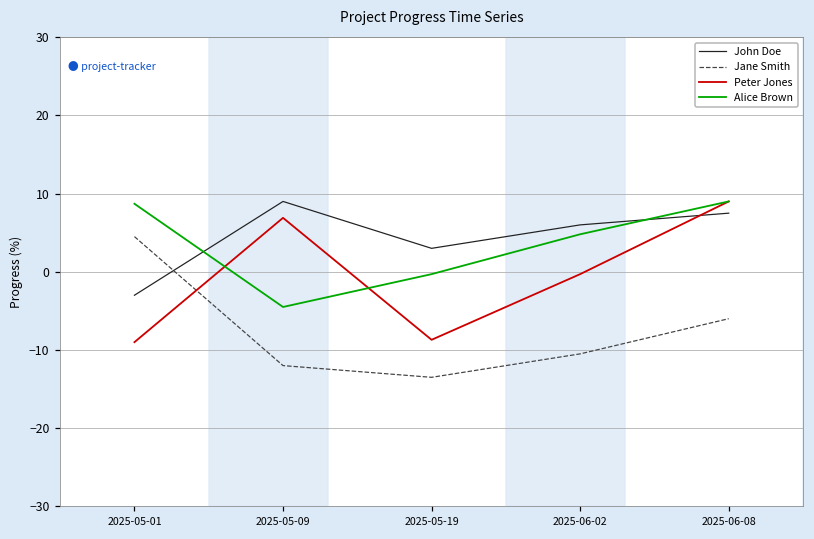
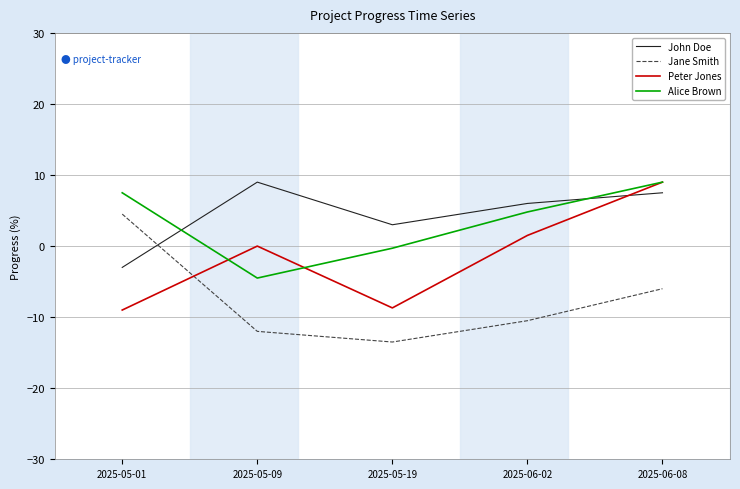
Alice Brown, 2025-05-01: 9 -> 8
Peter Jones, 2025-05-09: 7 -> 0
Peter Jones, 2025-06-02: 0 -> 2
